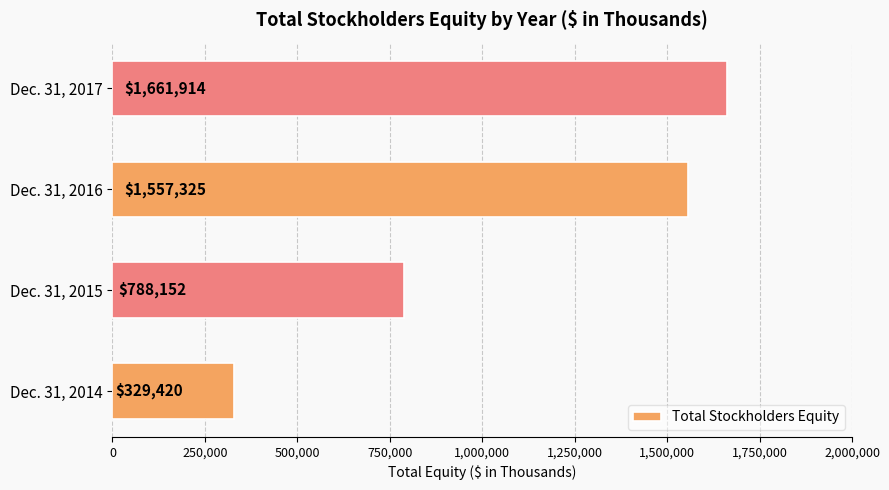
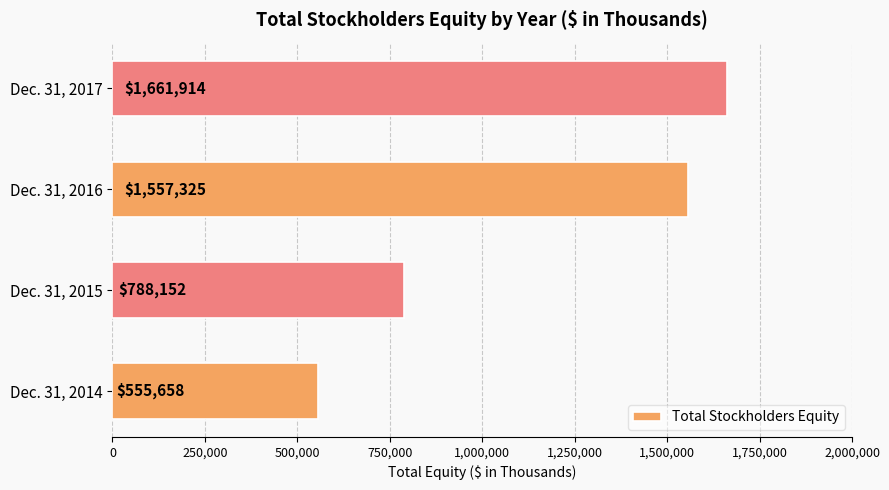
Dec. 31, 2014: $329,420 -> $555,658
